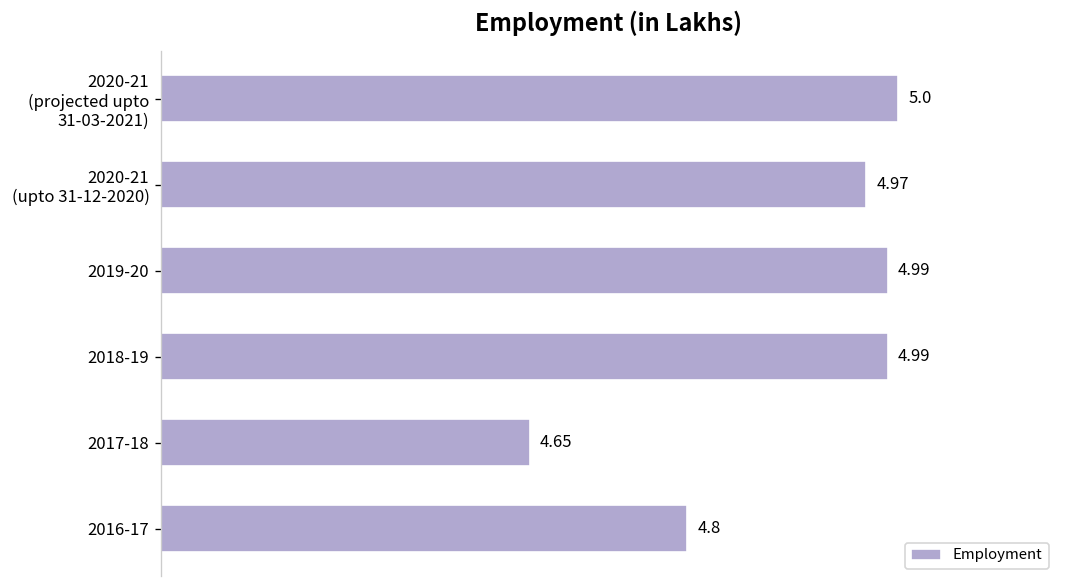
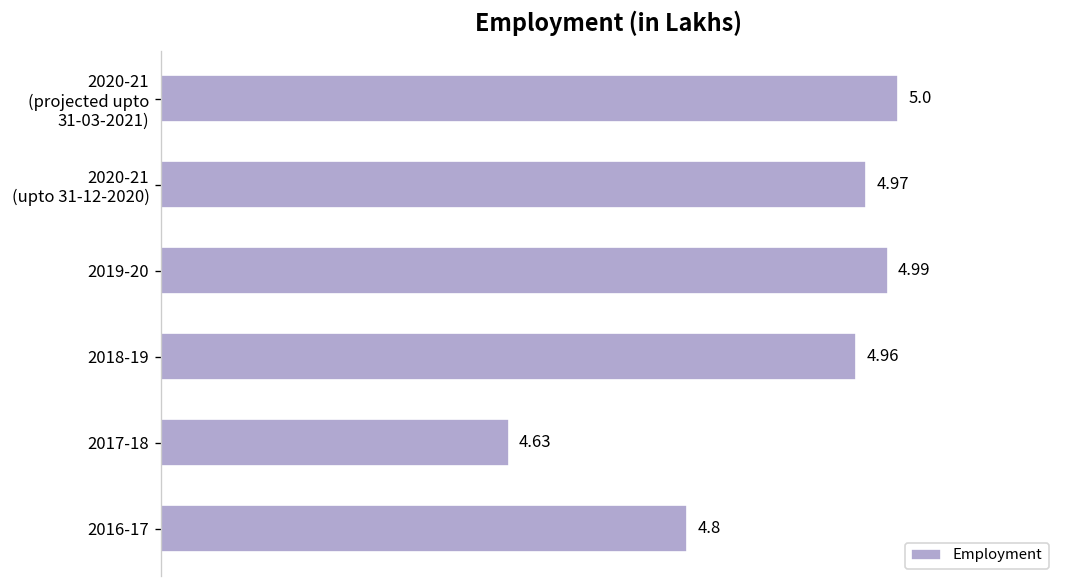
2018-19: 4.99 -> 4.96
2017-18: 4.65 -> 4.63
